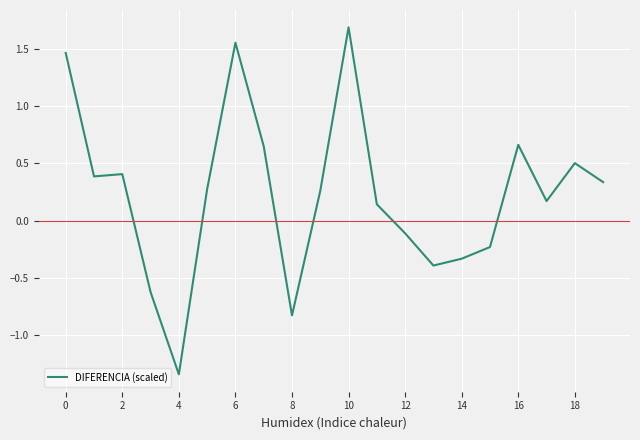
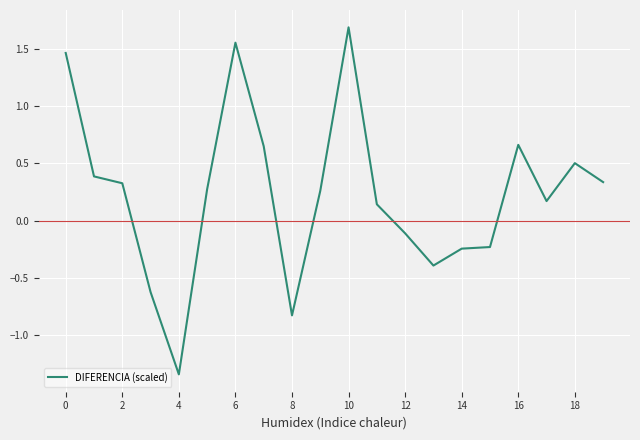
2: 0.41 -> 0.33
14: -0.33 -> -0.25
